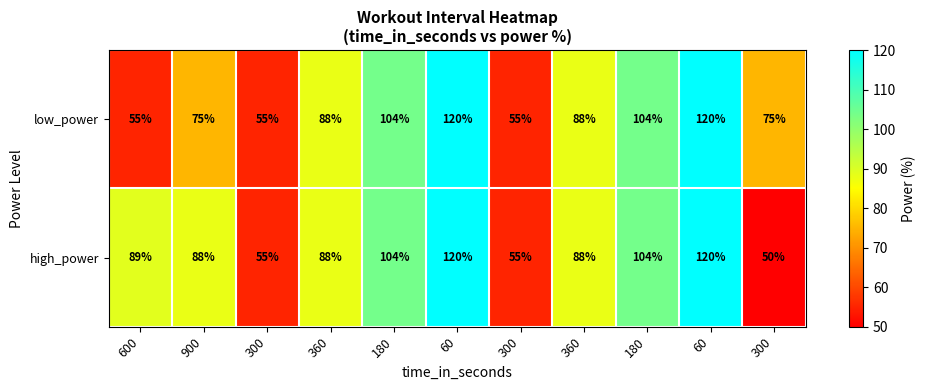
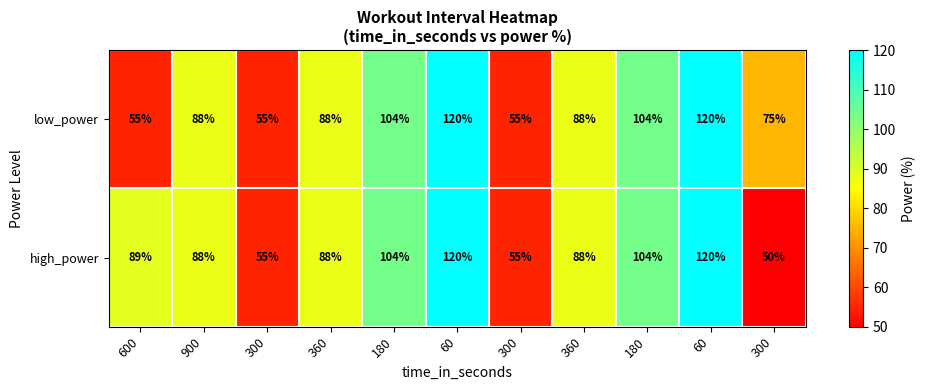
low_power, 900: 75% -> 88%
